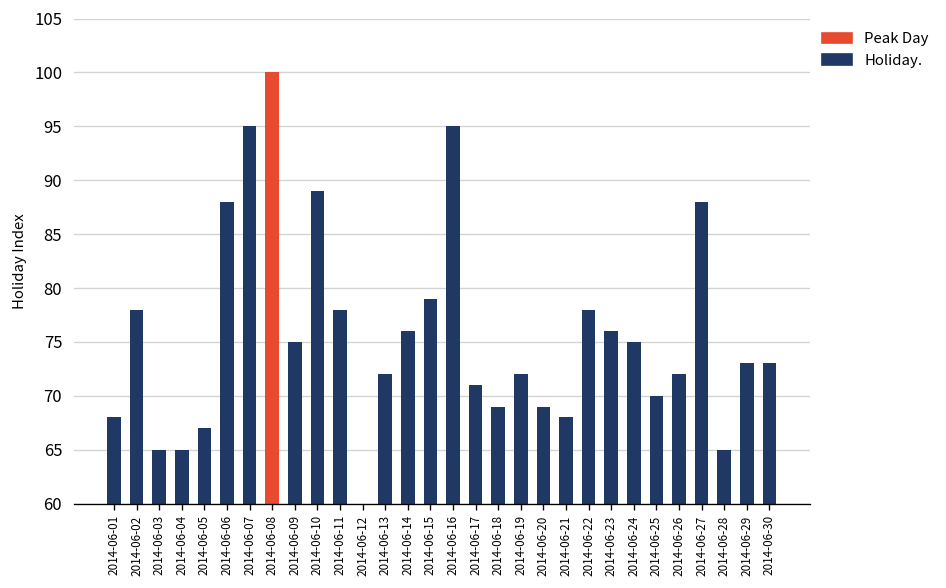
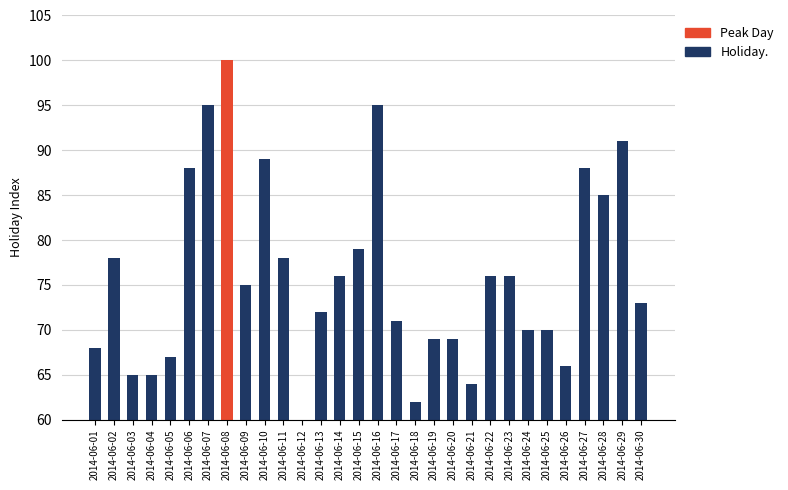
2014-06-18: 69 -> 62
2014-06-19: 72 -> 69
2014-06-21: 68 -> 64
2014-06-22: 78 -> 76
2014-06-24: 75 -> 70
2014-06-26: 72 -> 66
2014-06-28: 65 -> 85
2014-06-29: 73 -> 91
